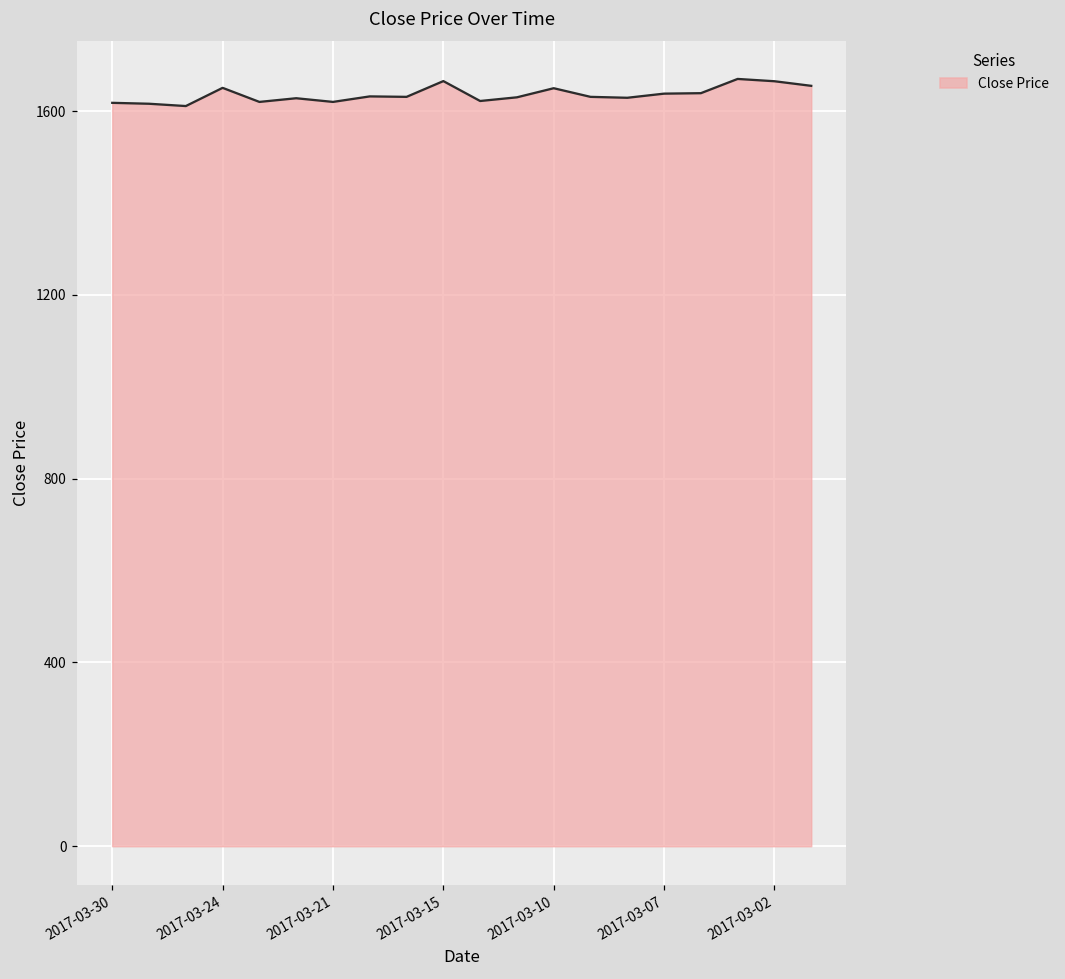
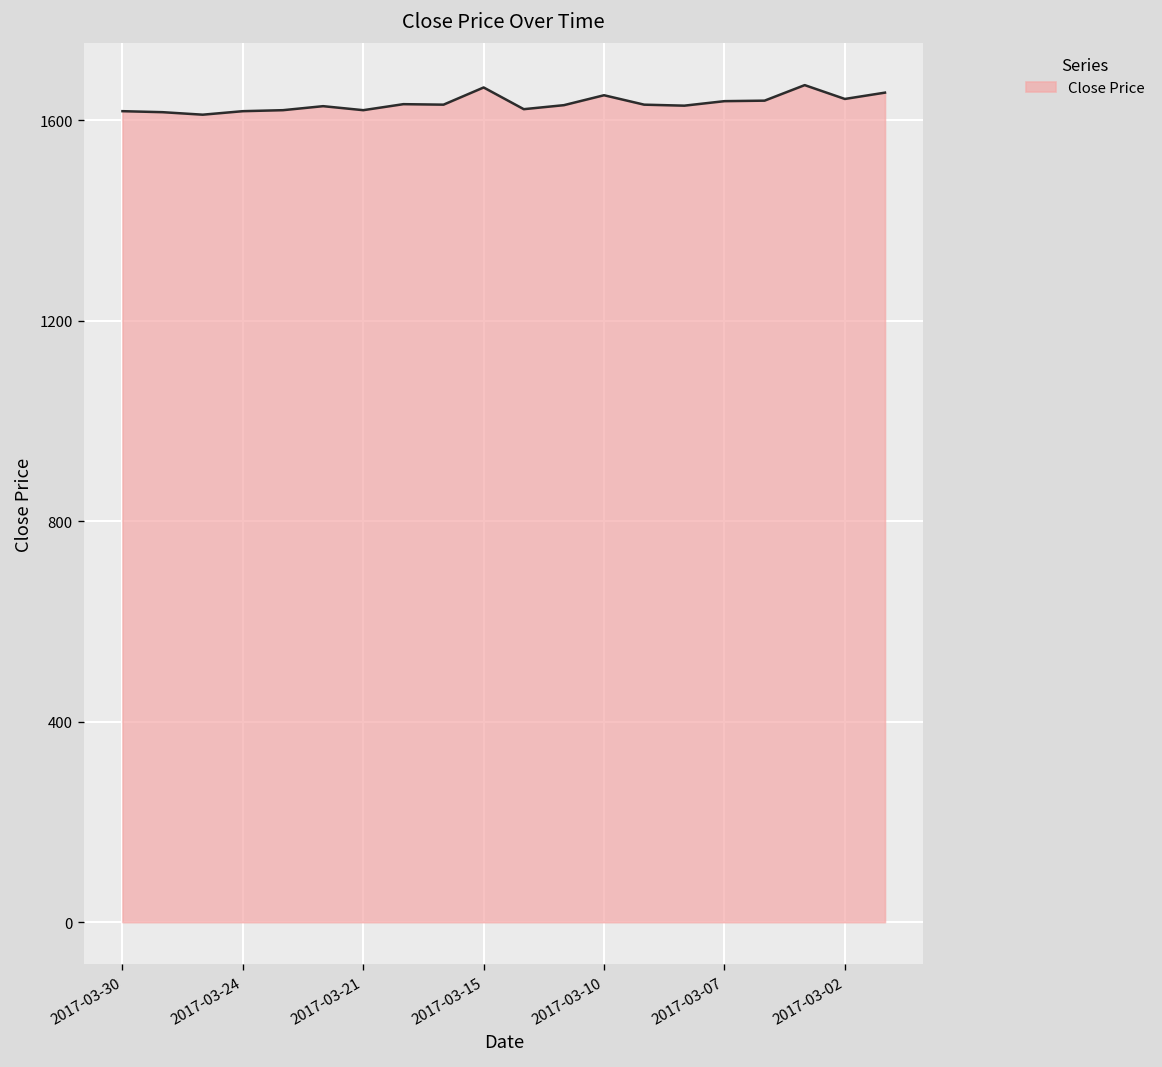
2017-03-24: 1650 -> 1620
2017-03-02: 1670 -> 1640
